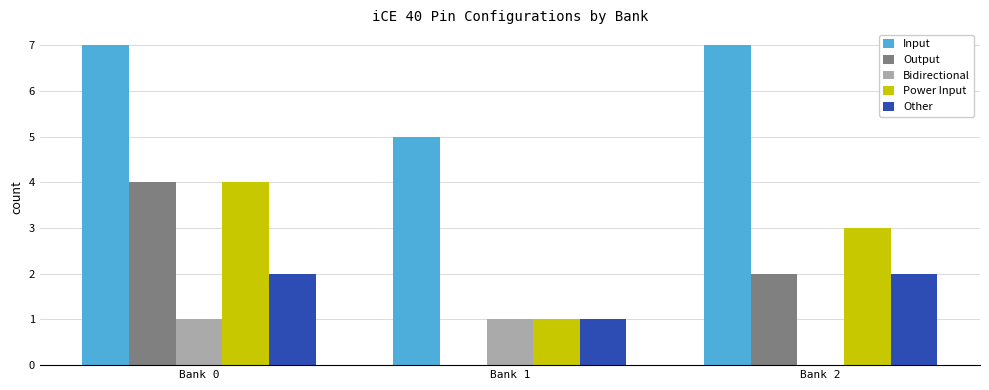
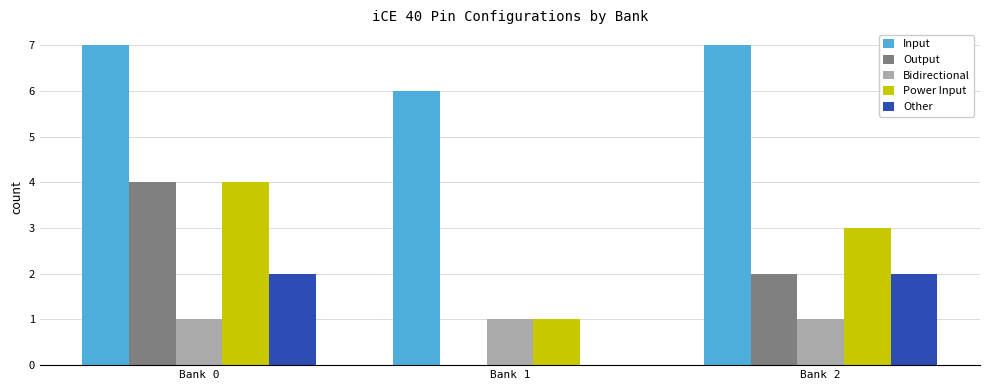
Input, Bank 1: 5 -> 6
Other, Bank 1: 1 -> 0
Bidirectional, Bank 2: 0 -> 1
